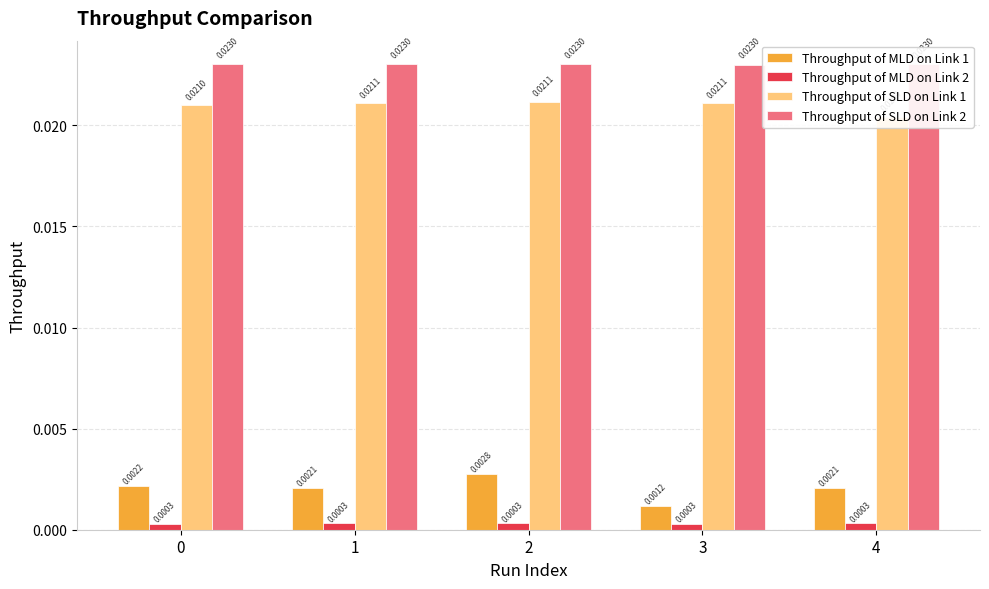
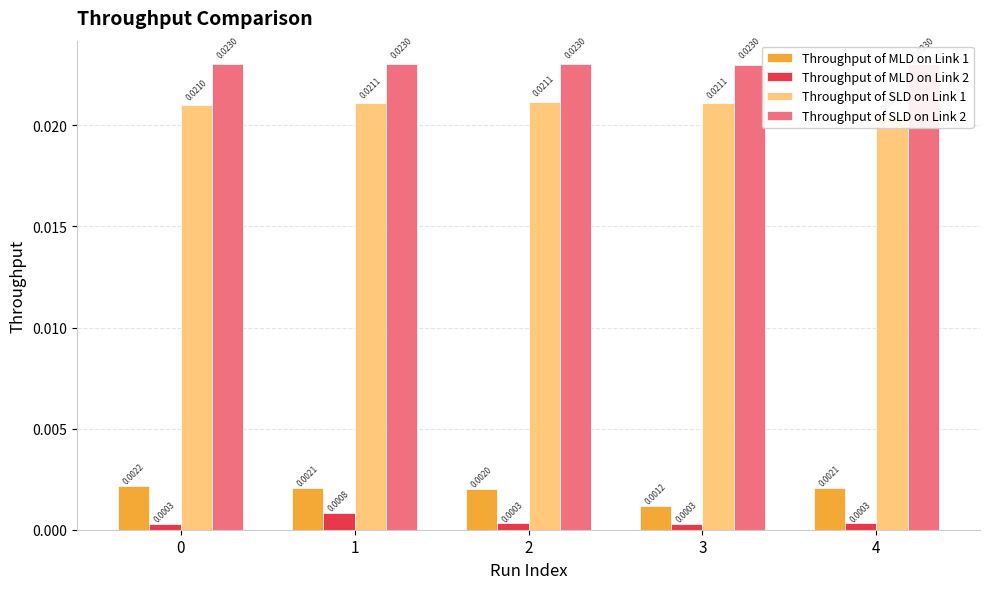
Throughput of MLD on Link 2, 1: 0.0003 -> 0.0008
Throughput of MLD on Link 1, 2: 0.0028 -> 0.0020
